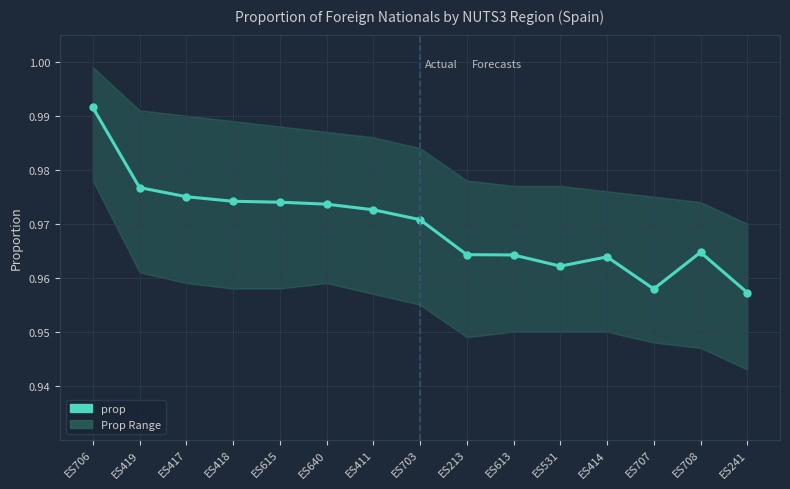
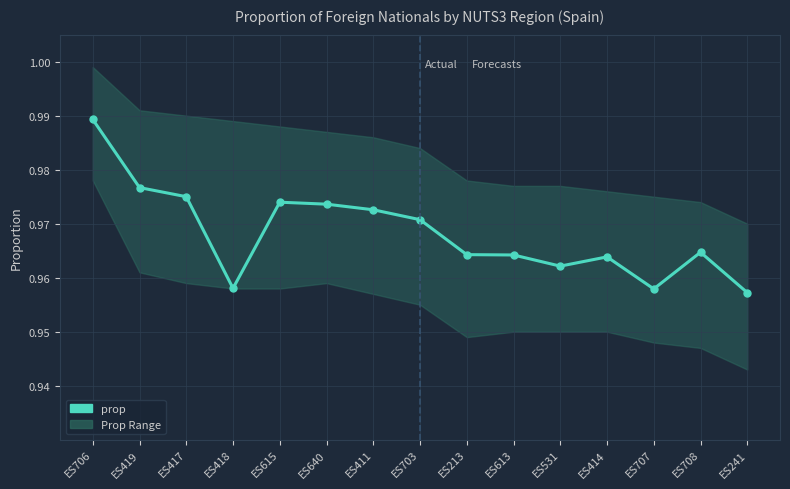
prop, ES706: 0.992 -> 0.989
prop, ES418: 0.974 -> 0.958
